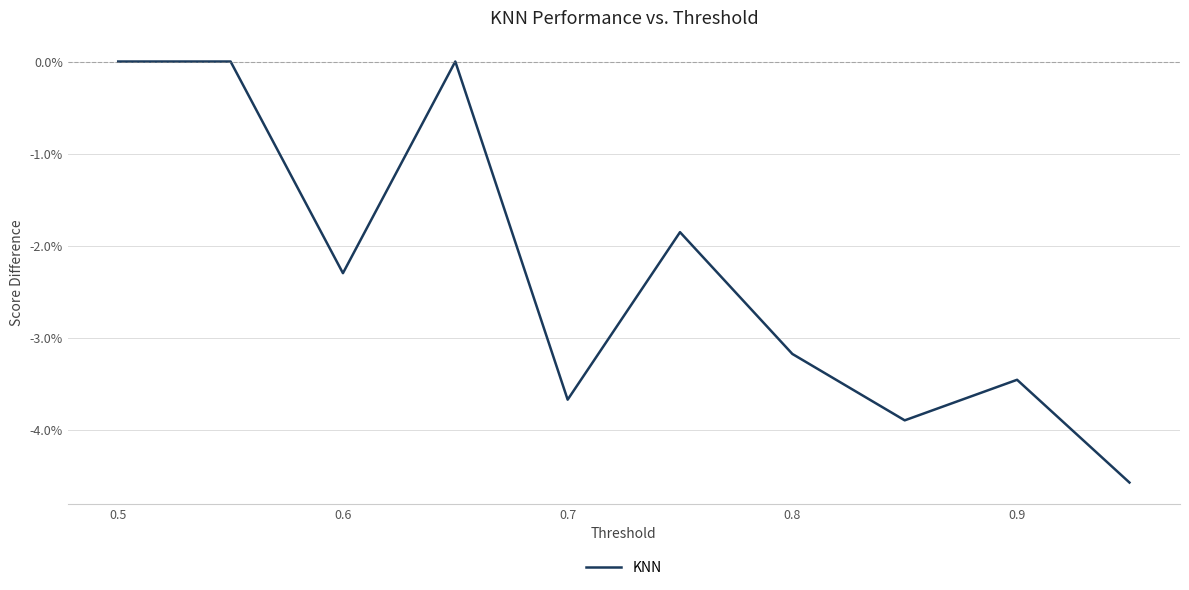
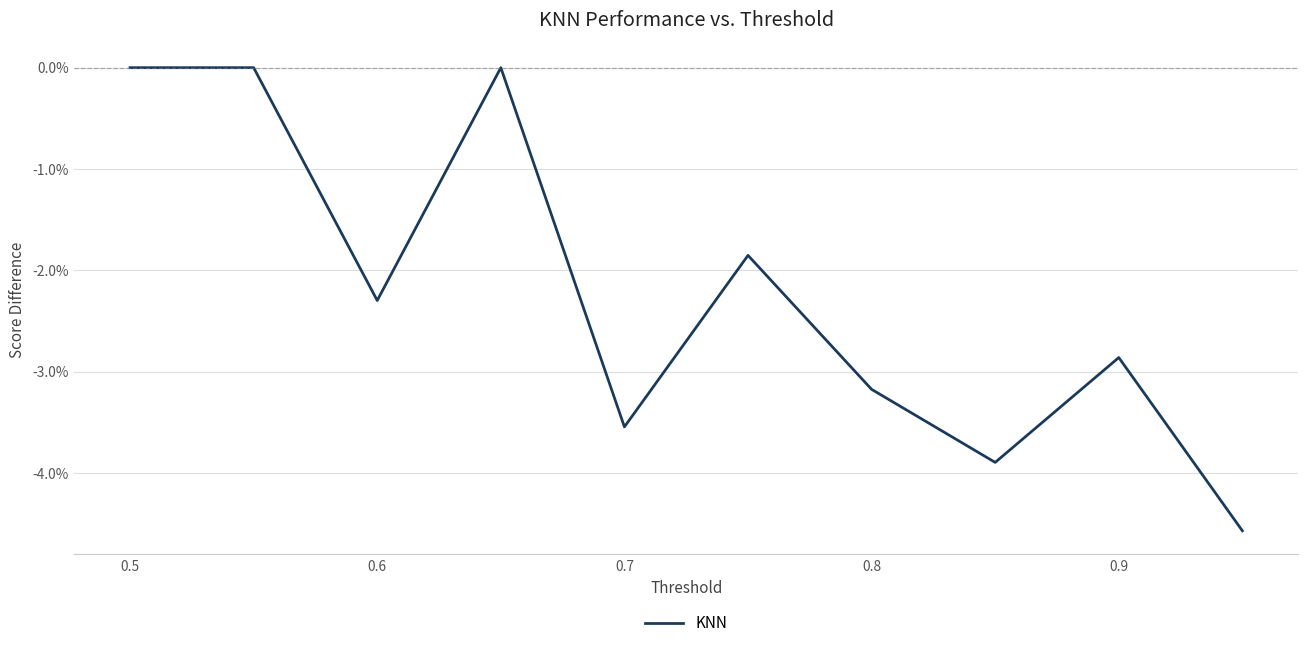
0.7: -3.7% -> -3.5%
0.9: -3.5% -> -2.9%
